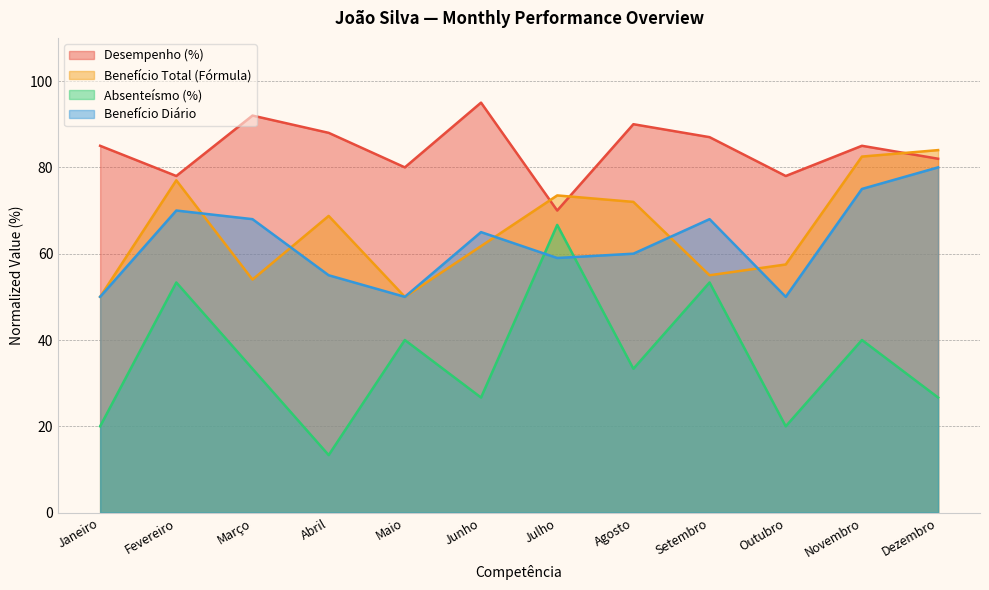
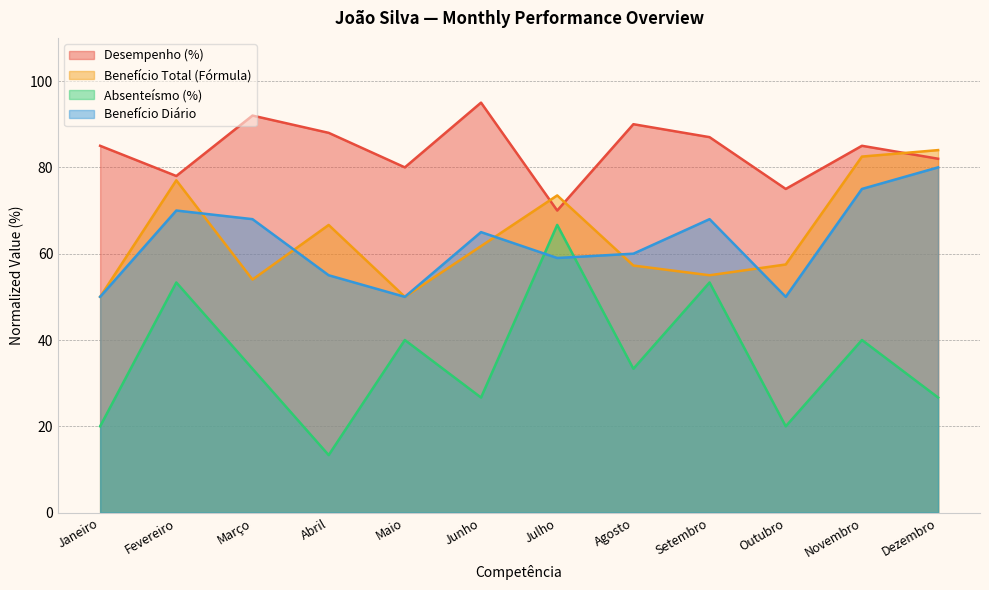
Benefício Total (Fórmula), Abril: 69 -> 67
Benefício Total (Fórmula), Agosto: 72 -> 57
Desempenho (%), Outubro: 78 -> 75
